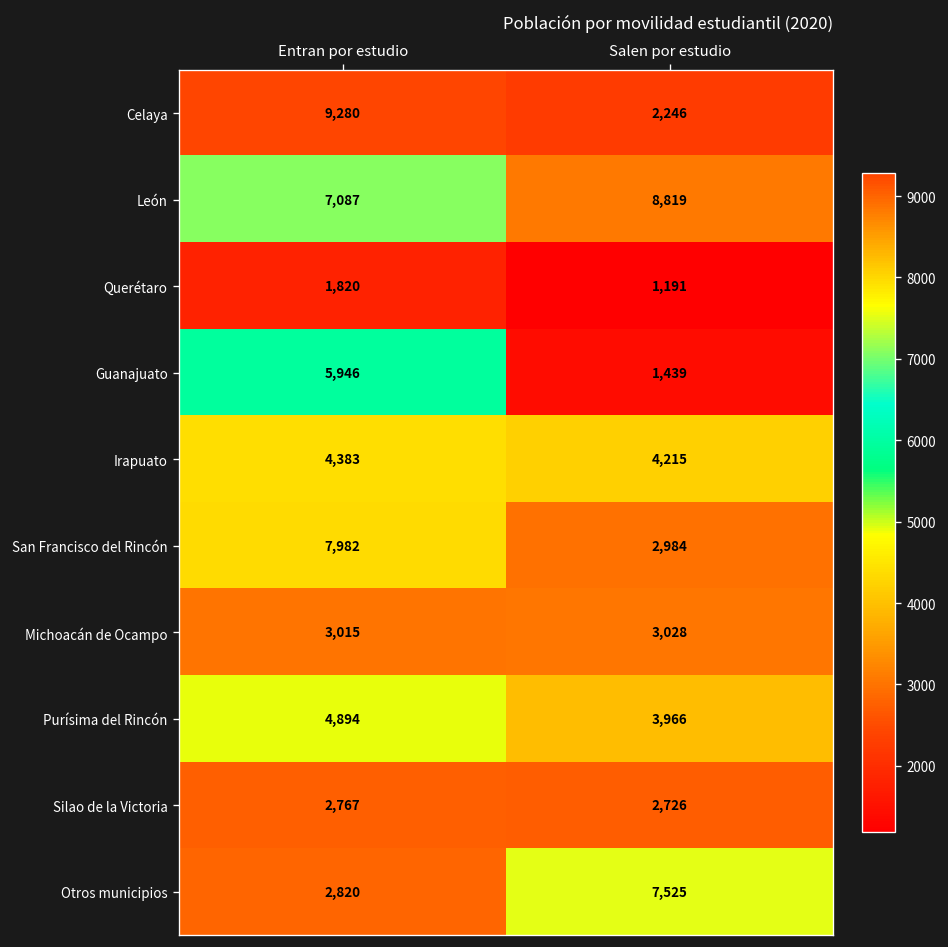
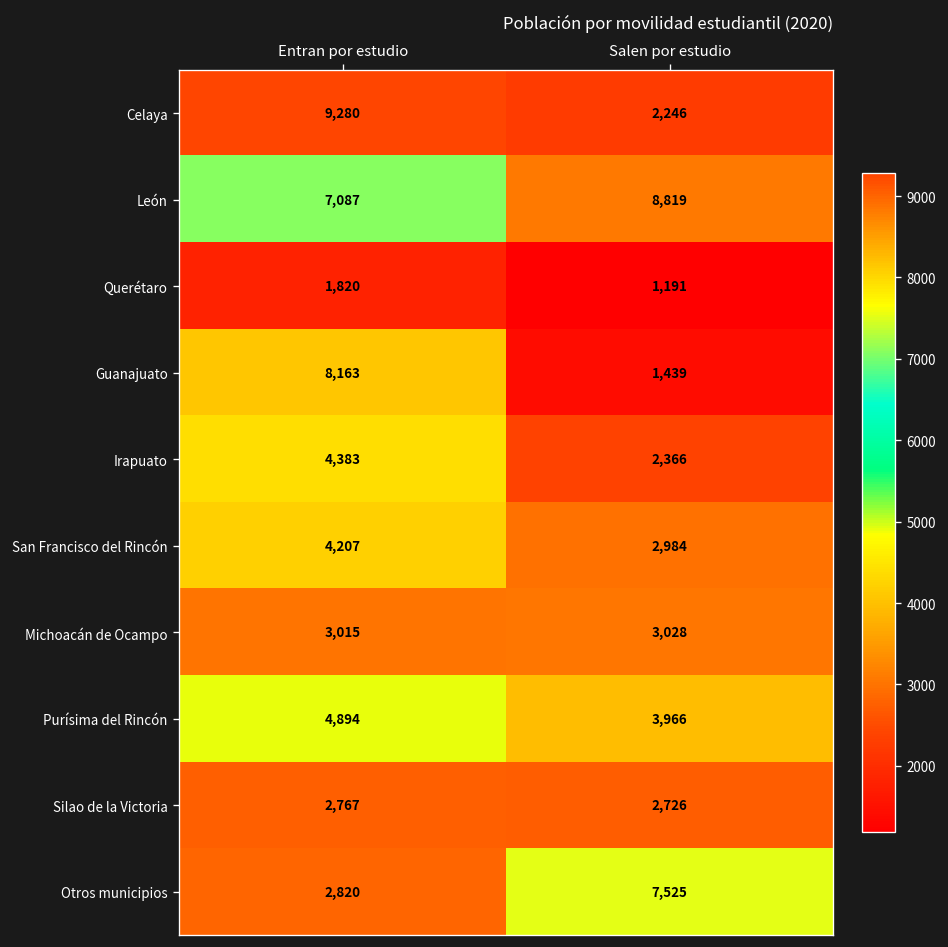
Guanajuato, Entran por estudio: 5,946 -> 8,163
Irapuato, Salen por estudio: 4,215 -> 2,366
San Francisco del Rincón, Entran por estudio: 7,982 -> 4,207
